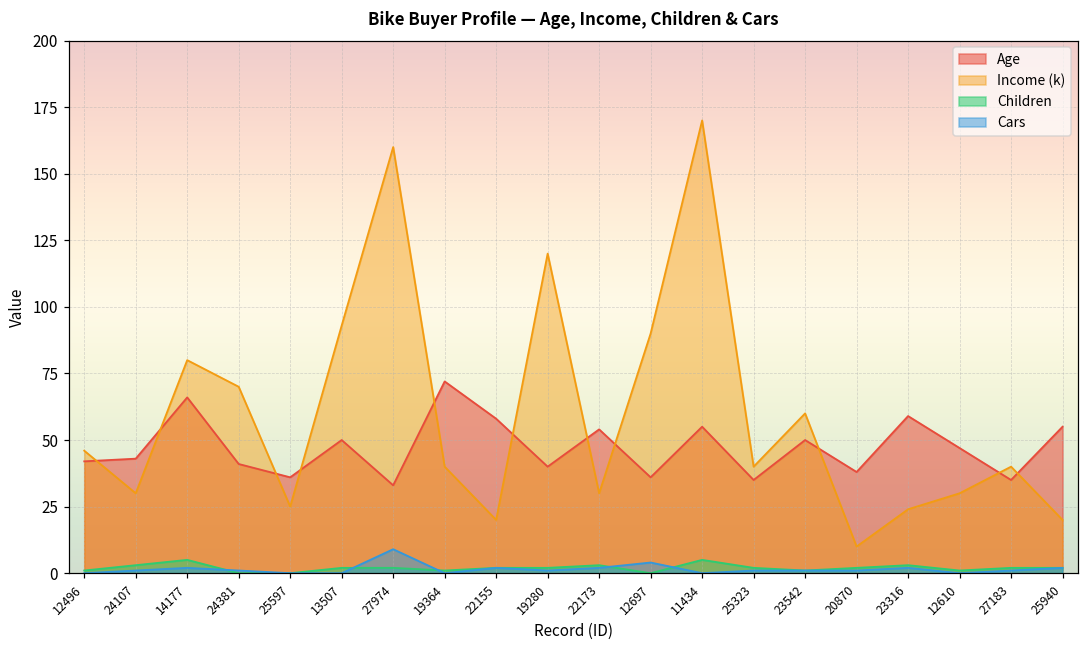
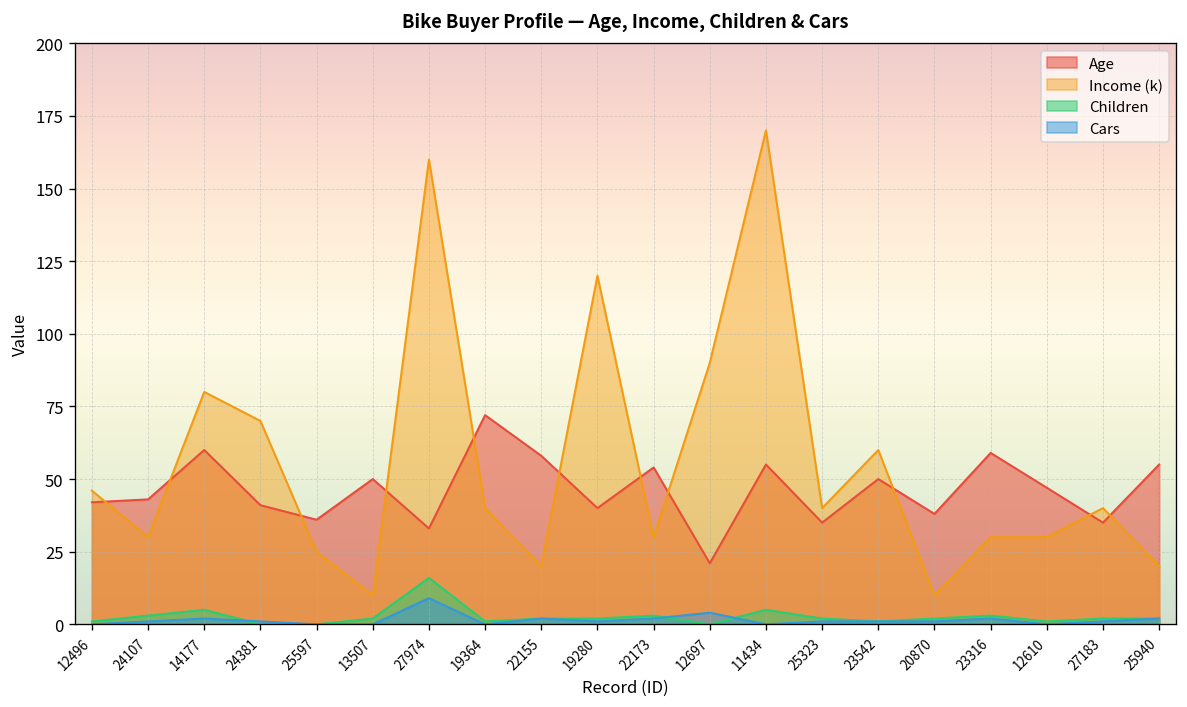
Age, 14177: 66 -> 60
Income (k), 13507: 93 -> 10
Children, 27974: 2 -> 16
Age, 12697: 36 -> 21
Income (k), 23316: 24 -> 30
